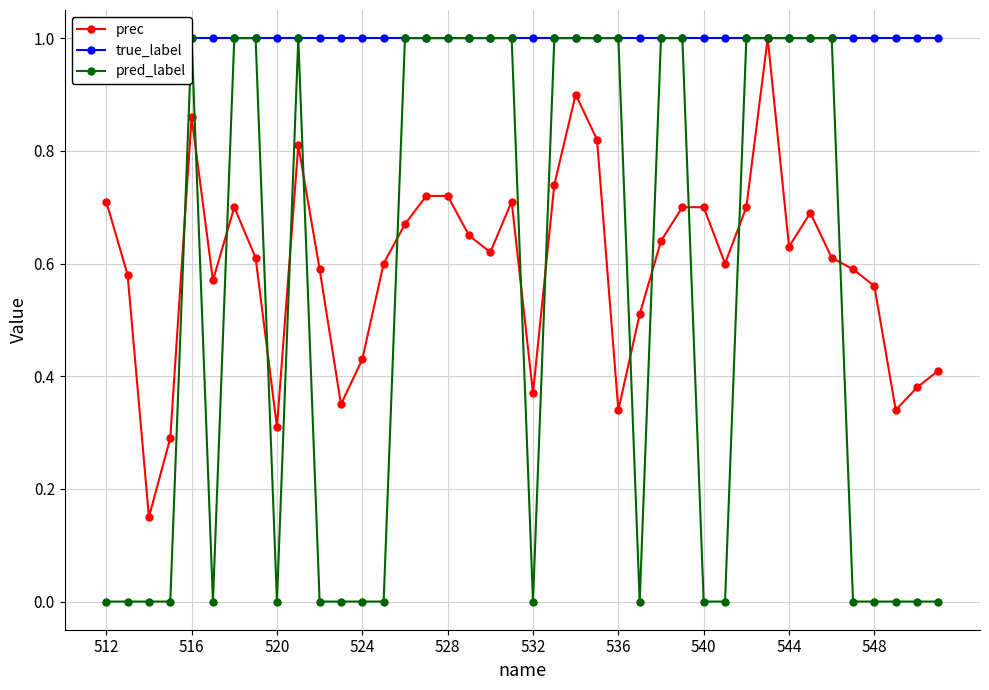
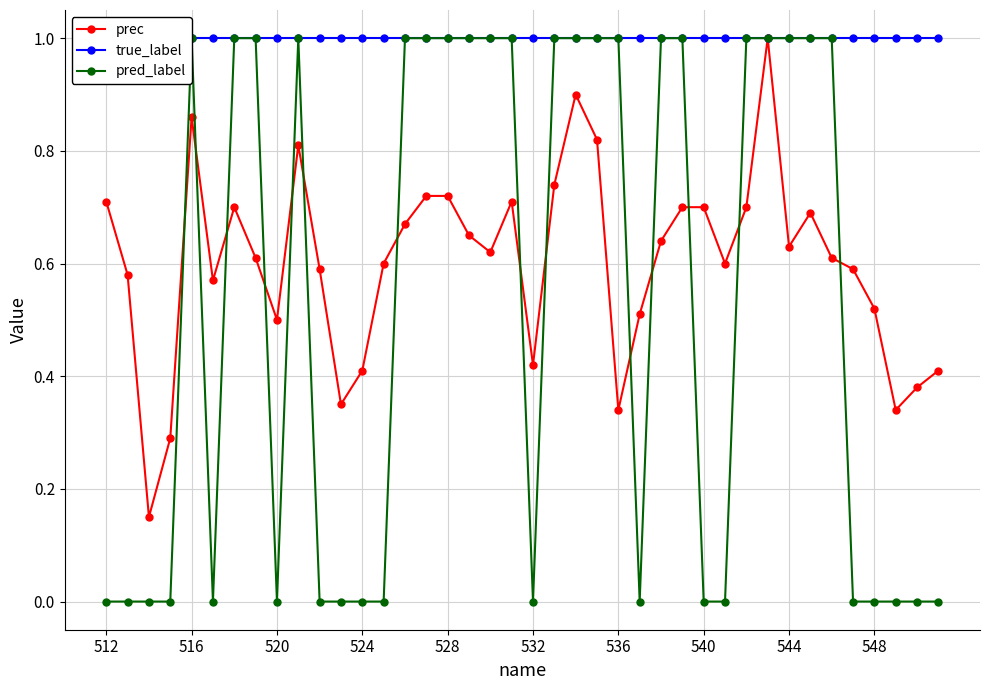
prec, 520: 0.31 -> 0.50
prec, 524: 0.43 -> 0.41
prec, 532: 0.37 -> 0.42
prec, 548: 0.56 -> 0.52
